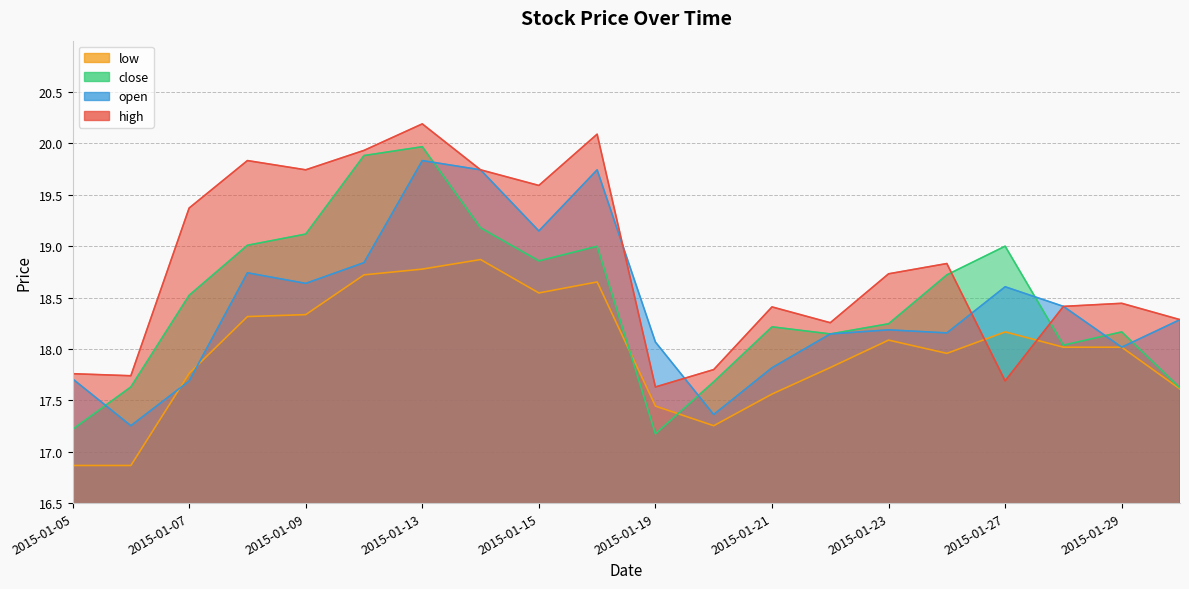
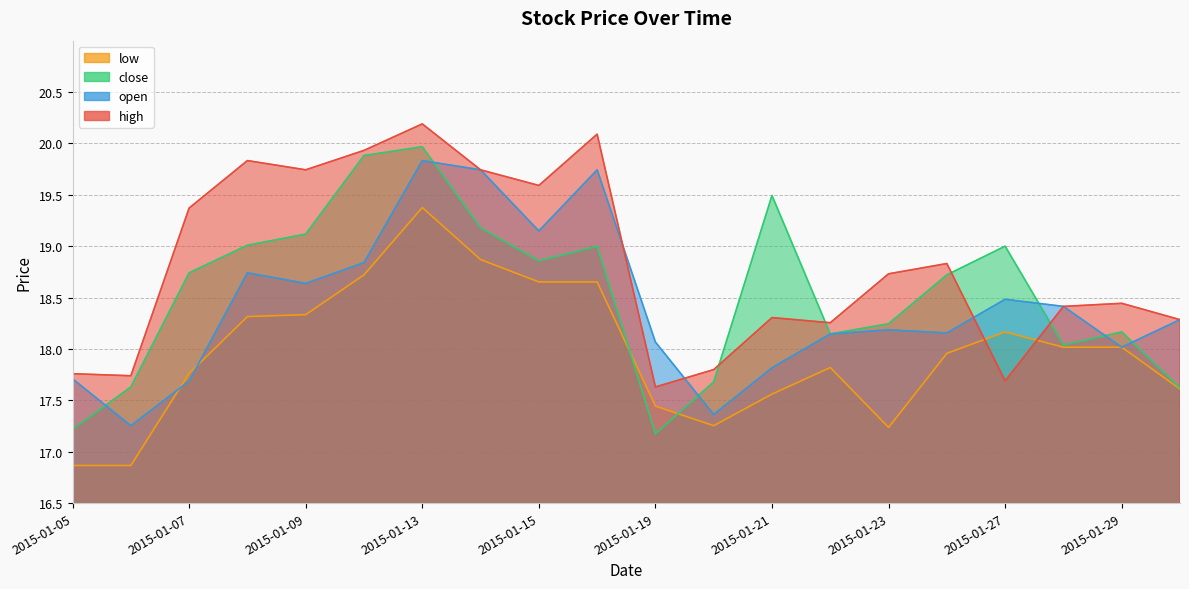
close, 2015-01-07: 18.52 -> 18.74
low, 2015-01-13: 18.78 -> 19.38
low, 2015-01-15: 18.55 -> 18.65
close, 2015-01-21: 18.22 -> 19.49
high, 2015-01-21: 18.41 -> 18.31
low, 2015-01-23: 18.09 -> 17.24
open, 2015-01-27: 18.61 -> 18.48
